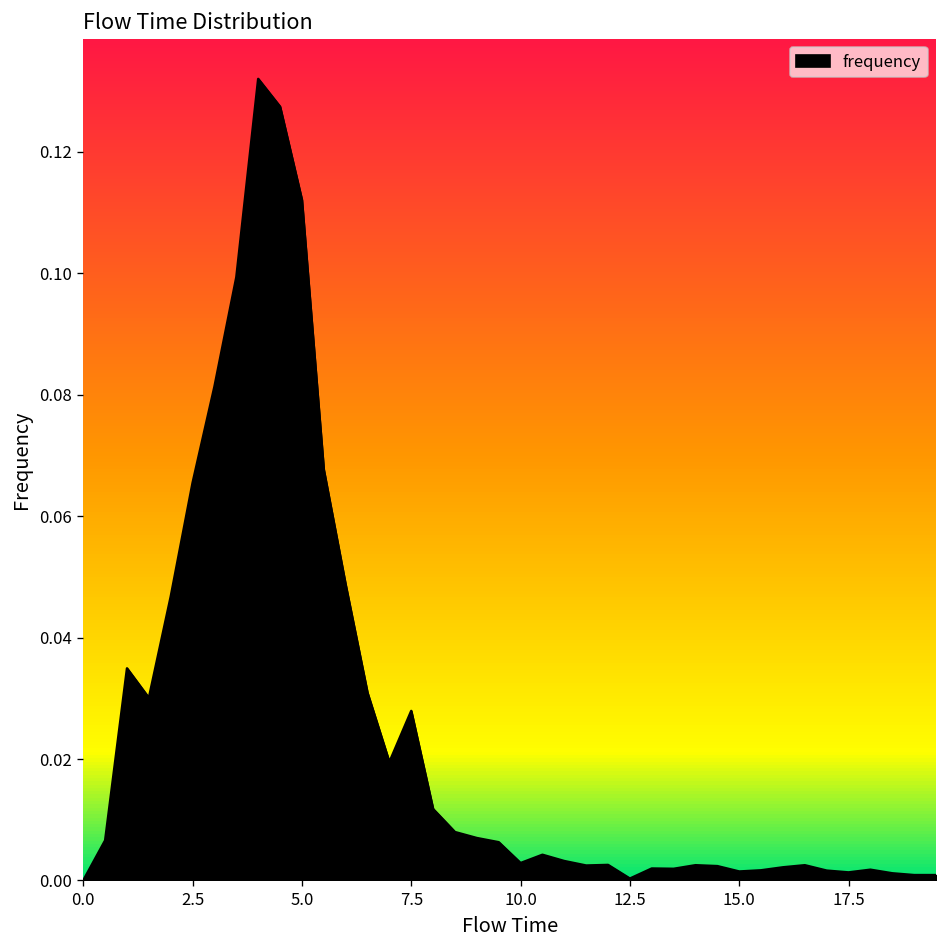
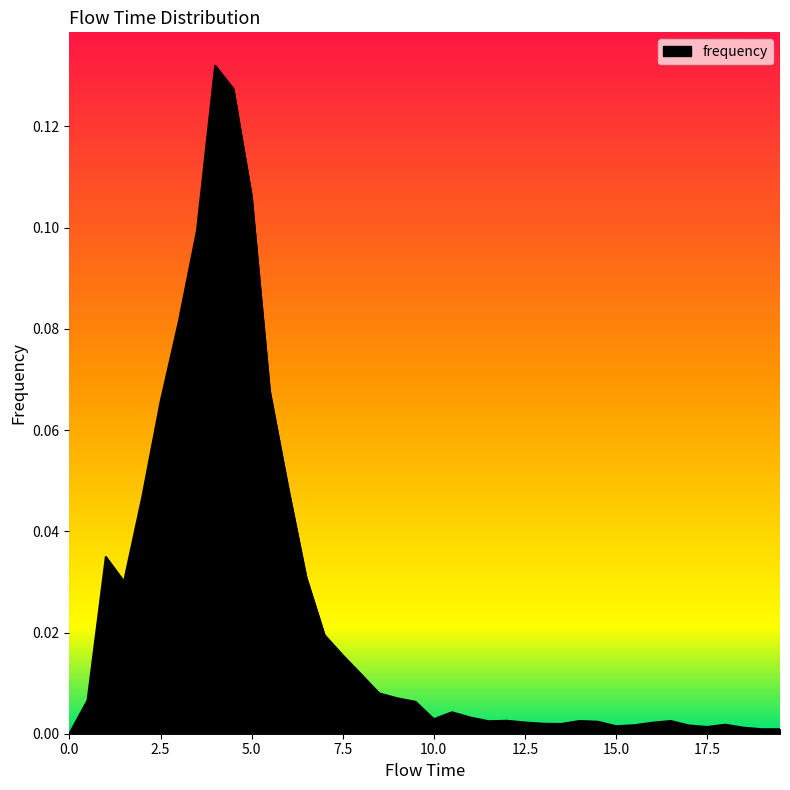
5.0: 0.112 -> 0.106
7.5: 0.028 -> 0.015
12.5: 0.000 -> 0.002
